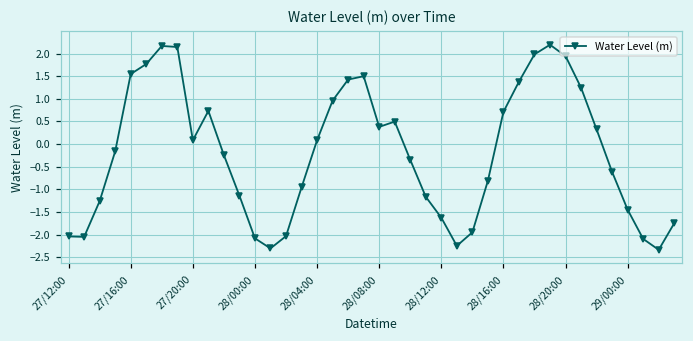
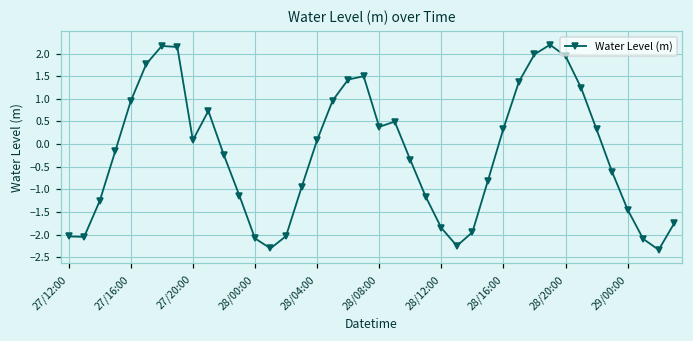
27/16:00: 1.5 -> 0.9
28/12:00: -1.6 -> -1.9
28/16:00: 0.7 -> 0.3
